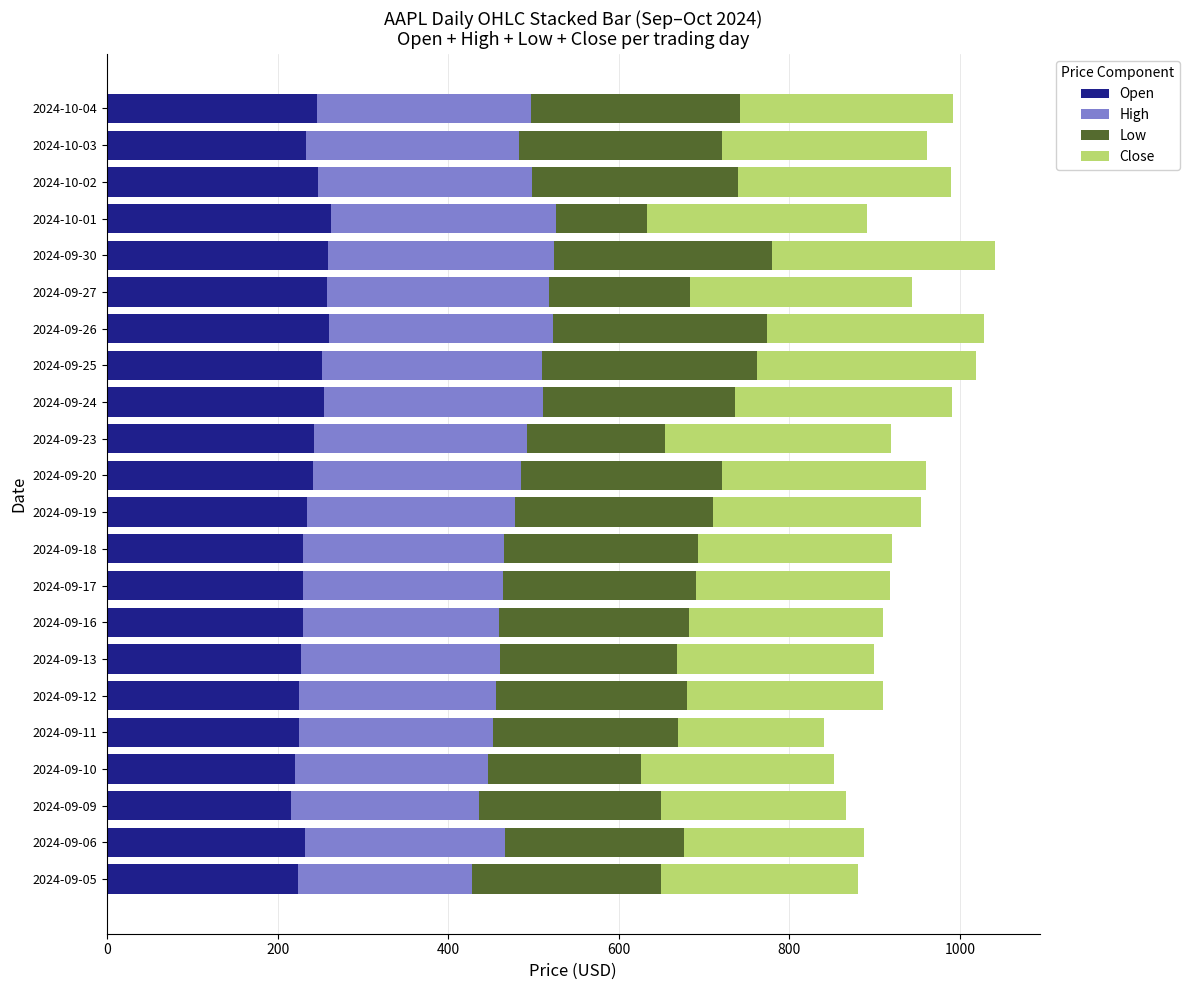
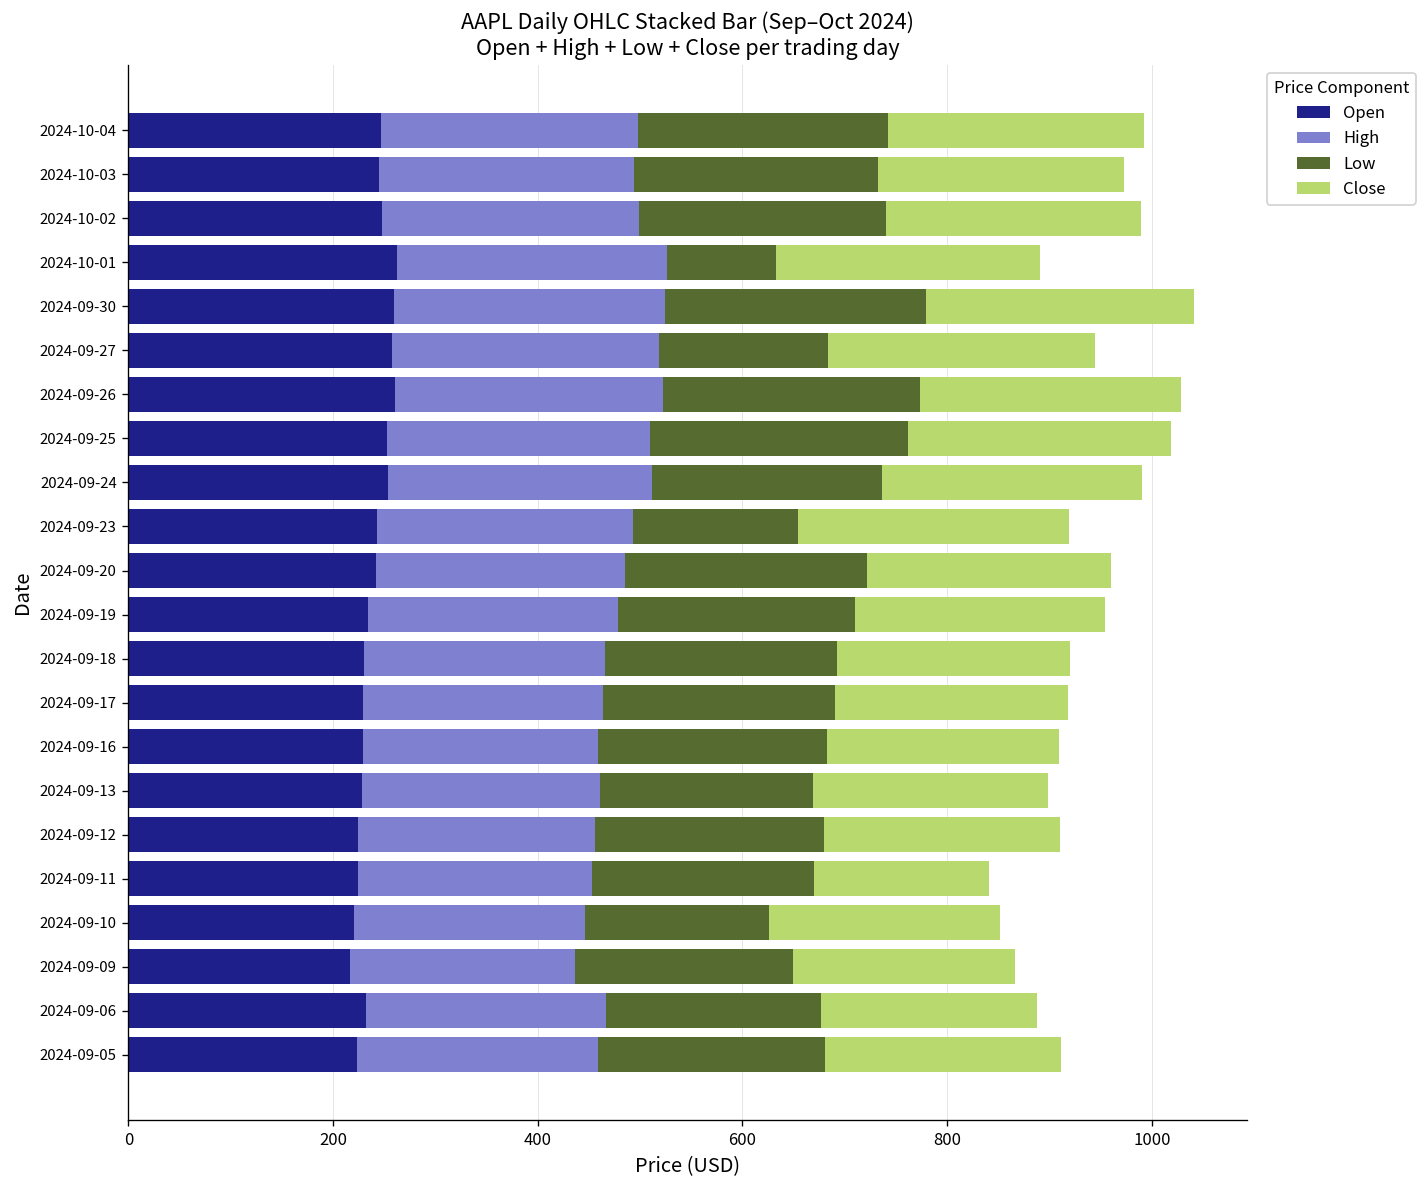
Open, 2024-10-03: 230 -> 240
High, 2024-09-05: 200 -> 240
